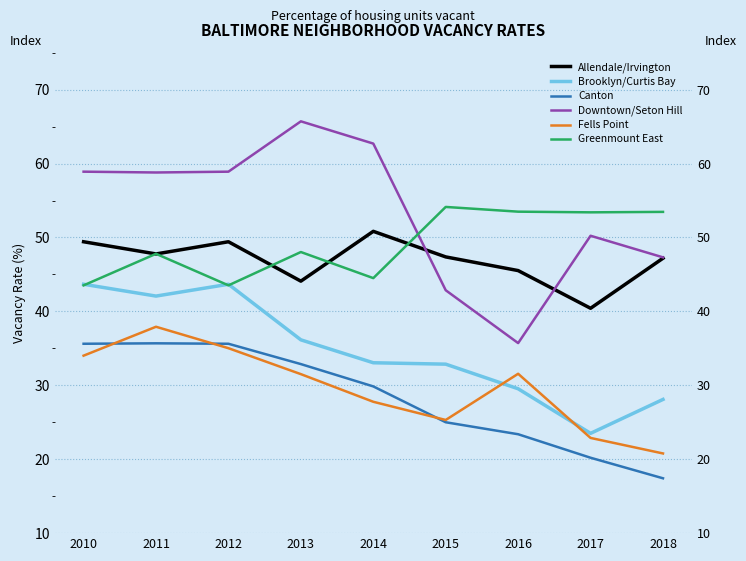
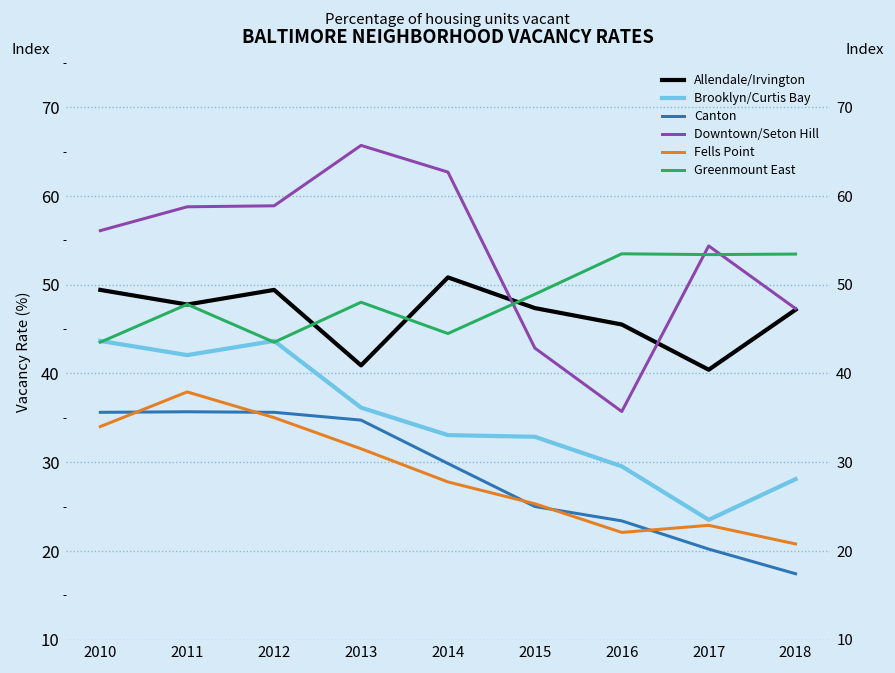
Downtown/Seton Hill, 2010: 59 -> 56
Allendale/Irvington, 2013: 44 -> 41
Canton, 2013: 33 -> 35
Greenmount East, 2015: 54 -> 49
Fells Point, 2016: 32 -> 22
Downtown/Seton Hill, 2017: 50 -> 54
